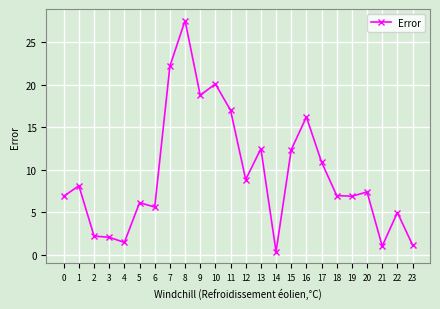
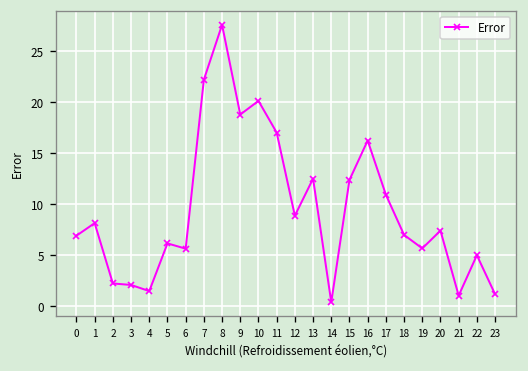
19: 7 -> 6
